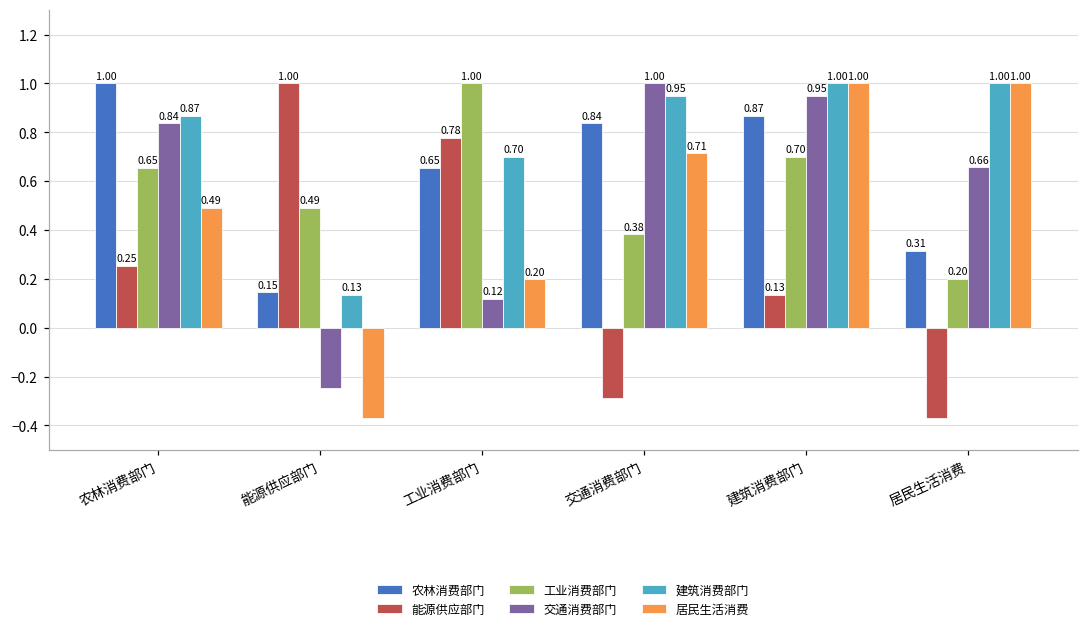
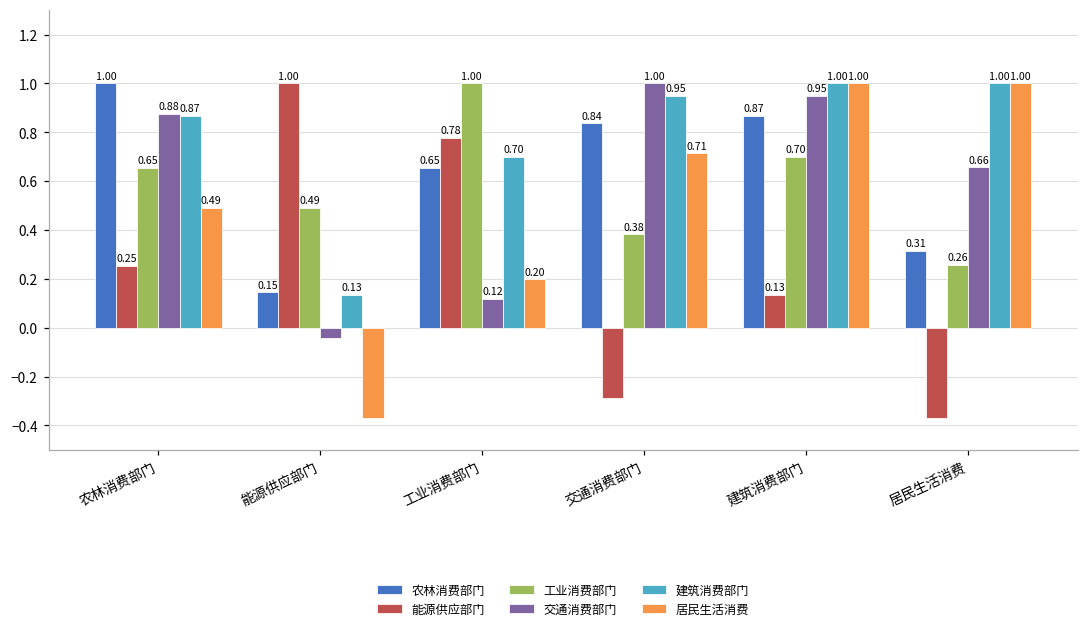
交通消费部门, 农林消费部门: 0.84 -> 0.88
交通消费部门, 能源供应部门: -0.25 -> -0.04
工业消费部门, 居民生活消费: 0.20 -> 0.26
